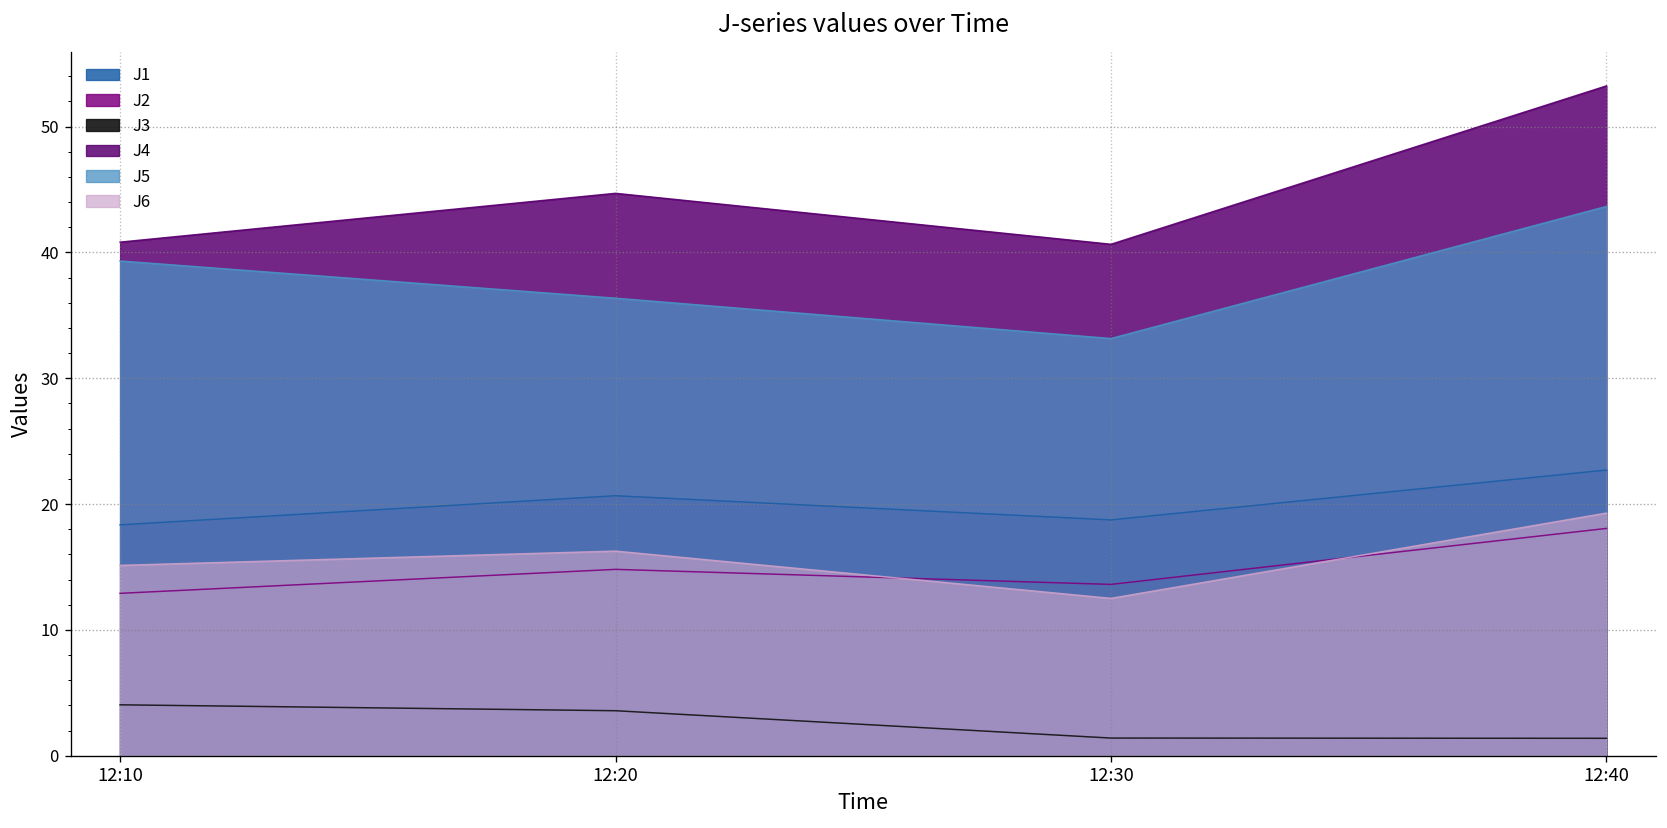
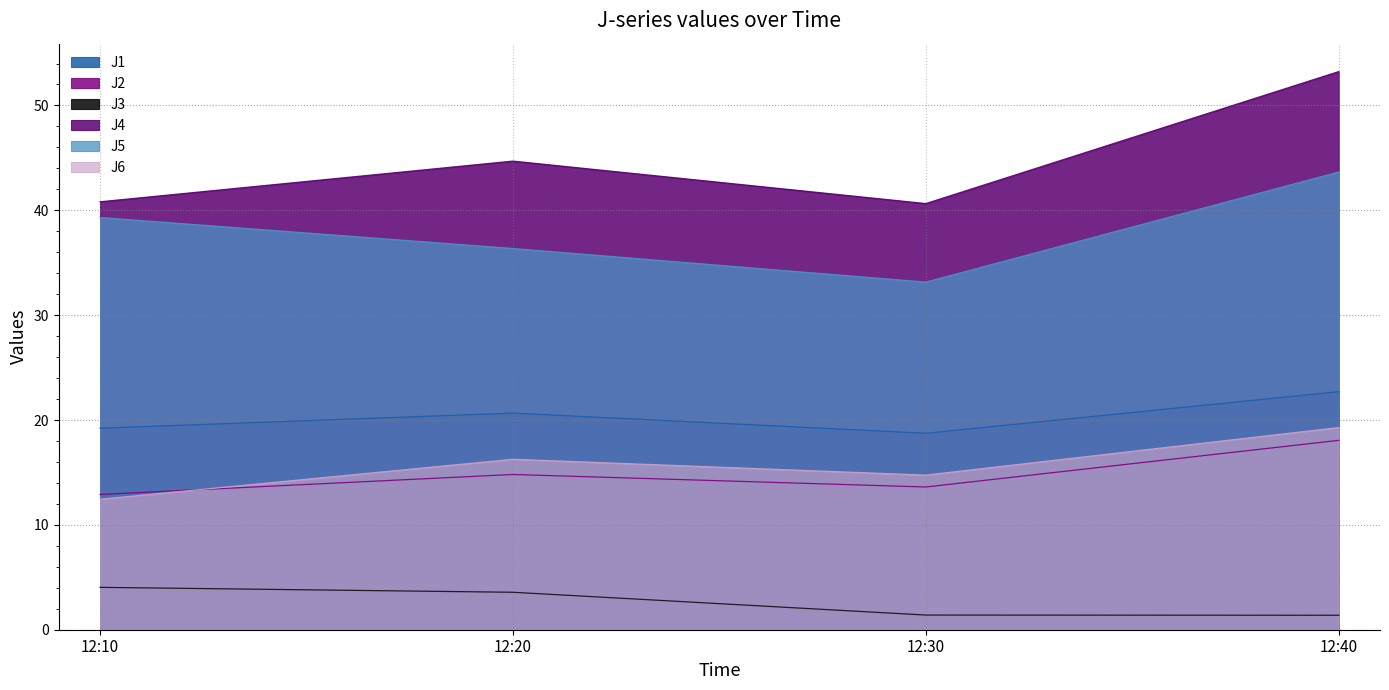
J1, 12:10: 18.3 -> 19.2
J6, 12:10: 15.1 -> 12.4
J6, 12:30: 12.5 -> 14.7
